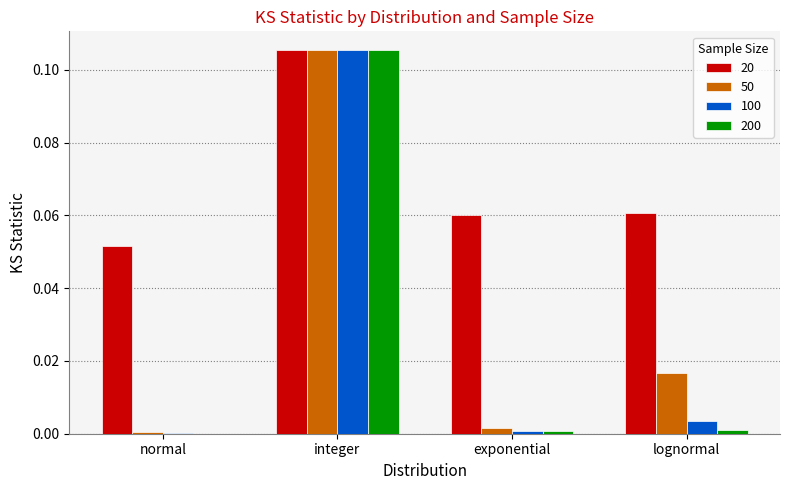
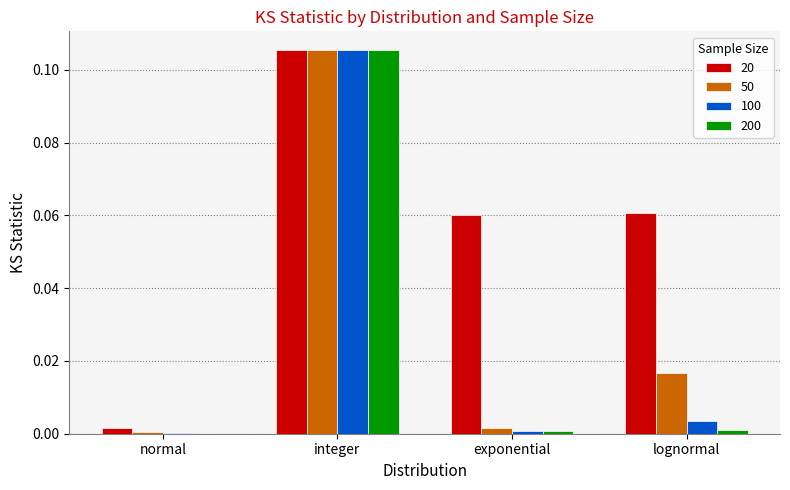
20, normal: 0.052 -> 0.002
